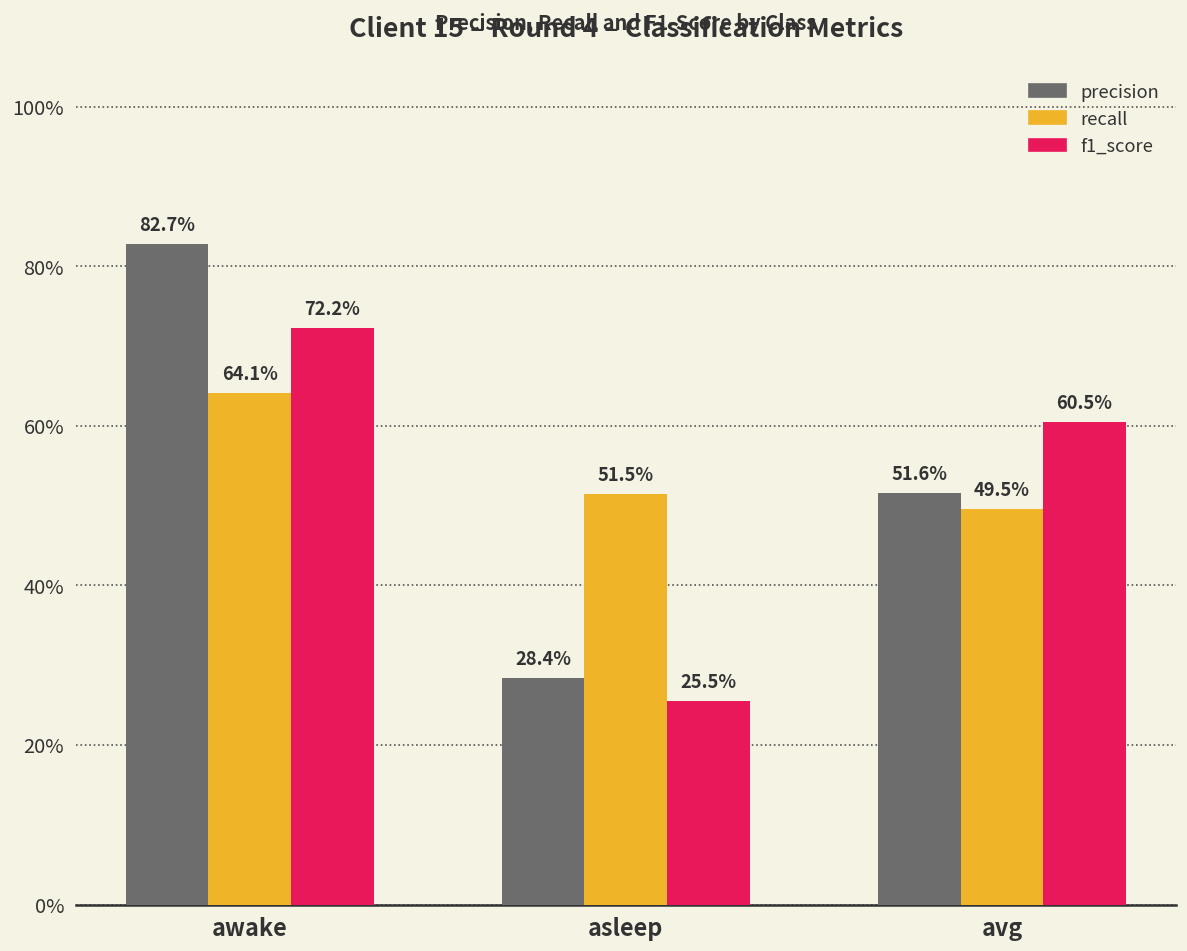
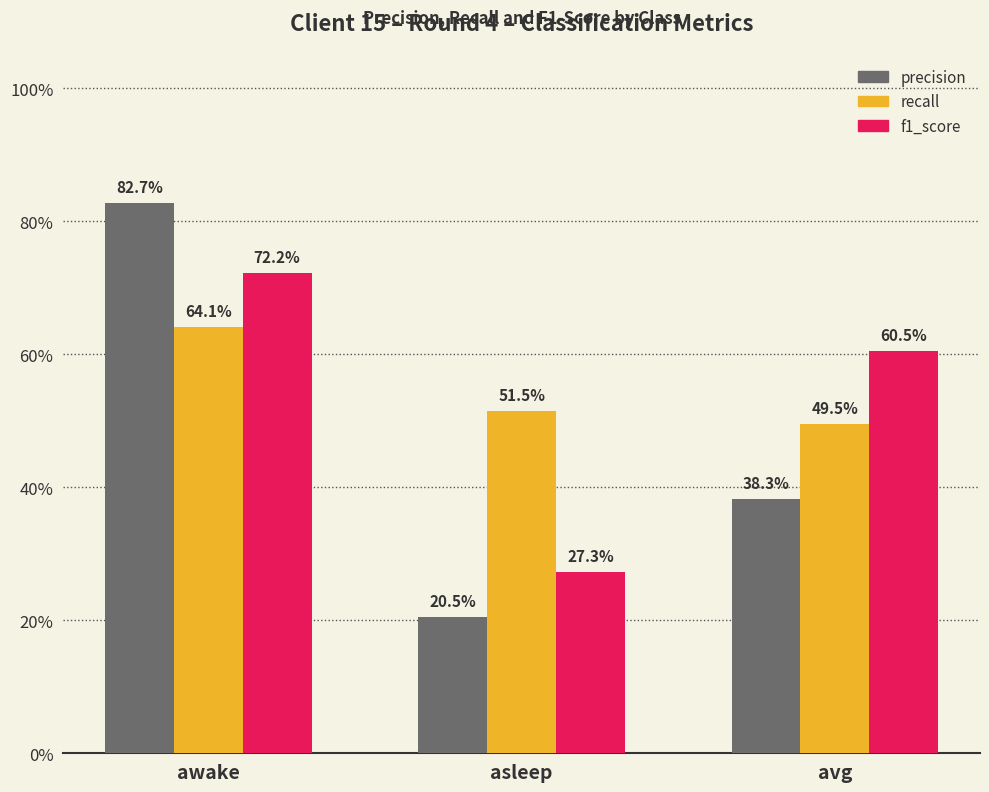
precision, asleep: 28.4% -> 20.5%
f1_score, asleep: 25.5% -> 27.3%
precision, avg: 51.6% -> 38.3%
